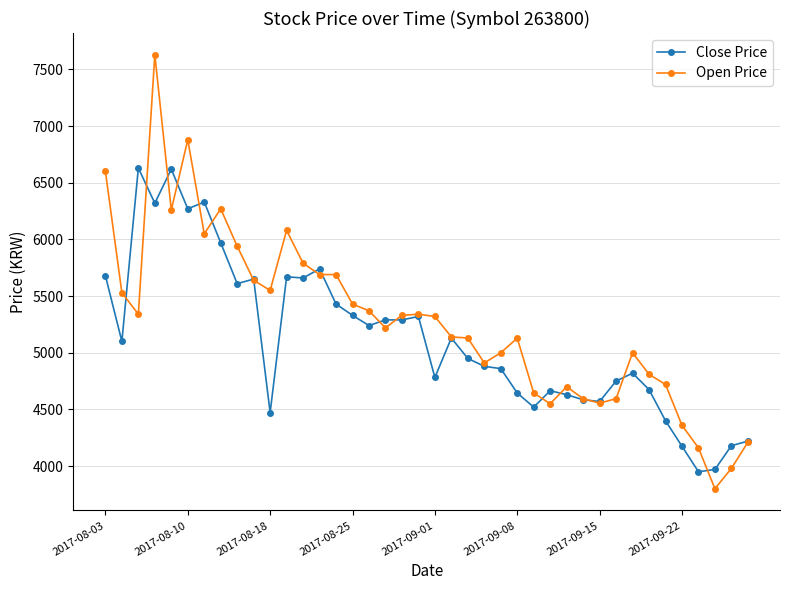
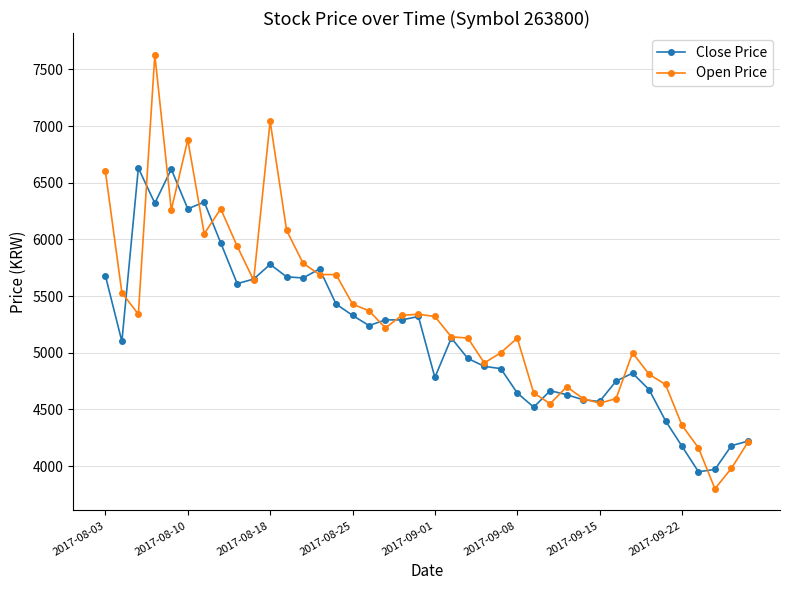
Close Price, 2017-08-18: 4470 -> 5780
Open Price, 2017-08-18: 5550 -> 7040
